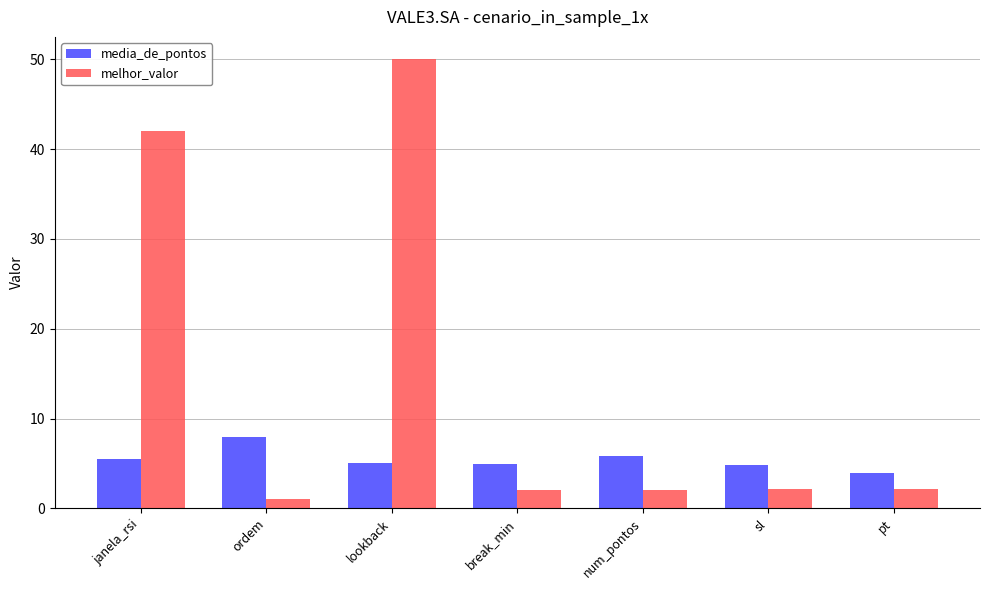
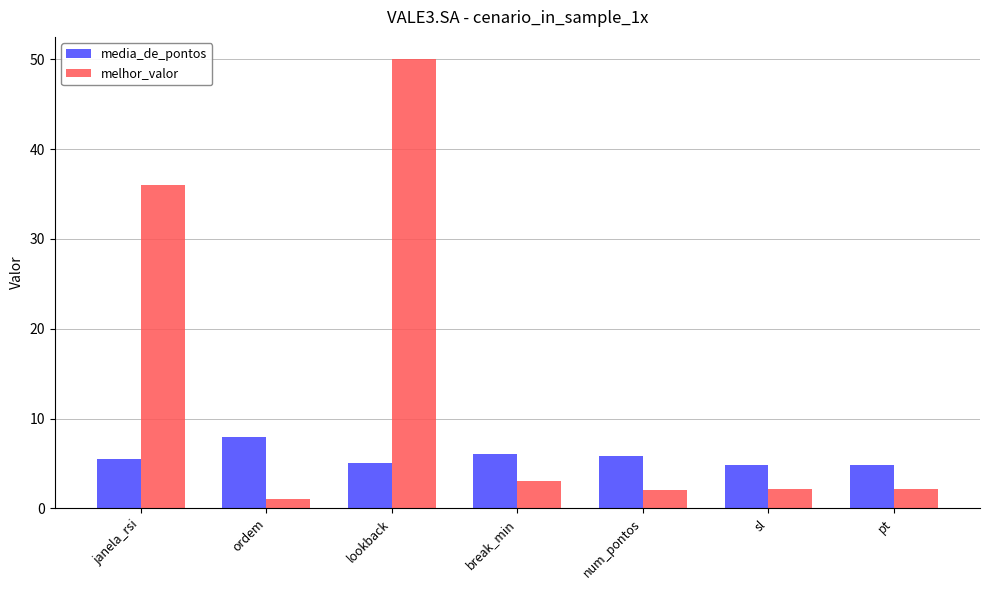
melhor_valor, janela_rsi: 42 -> 36
media_de_pontos, break_min: 5 -> 6
melhor_valor, break_min: 2 -> 3
media_de_pontos, pt: 4 -> 5
